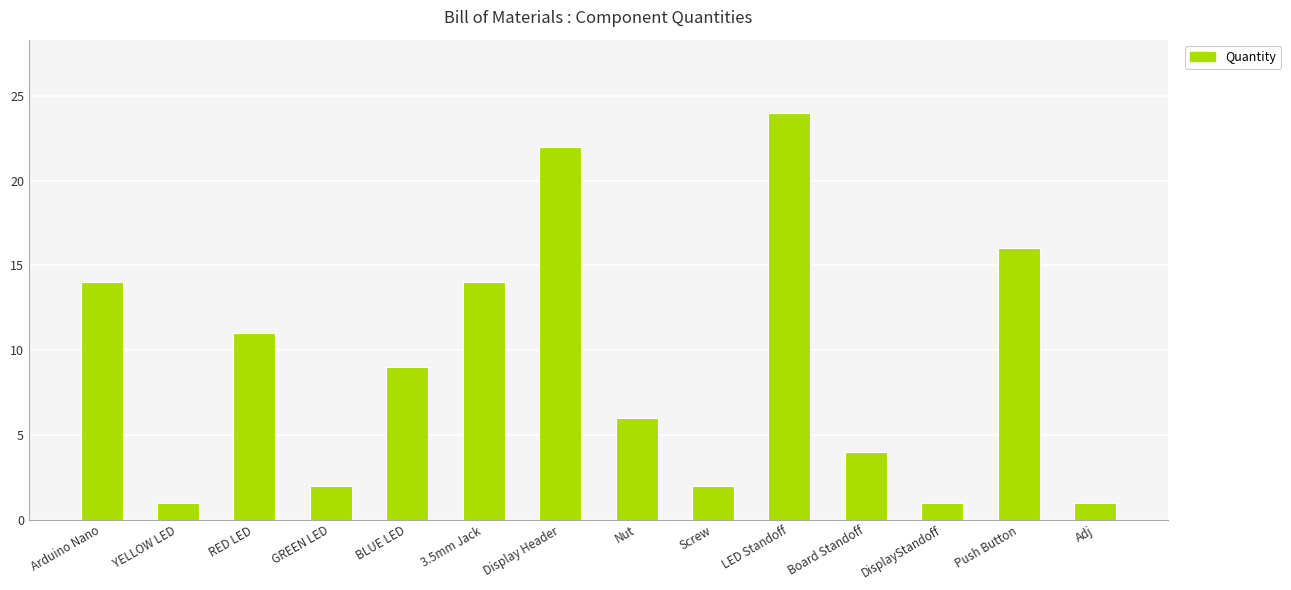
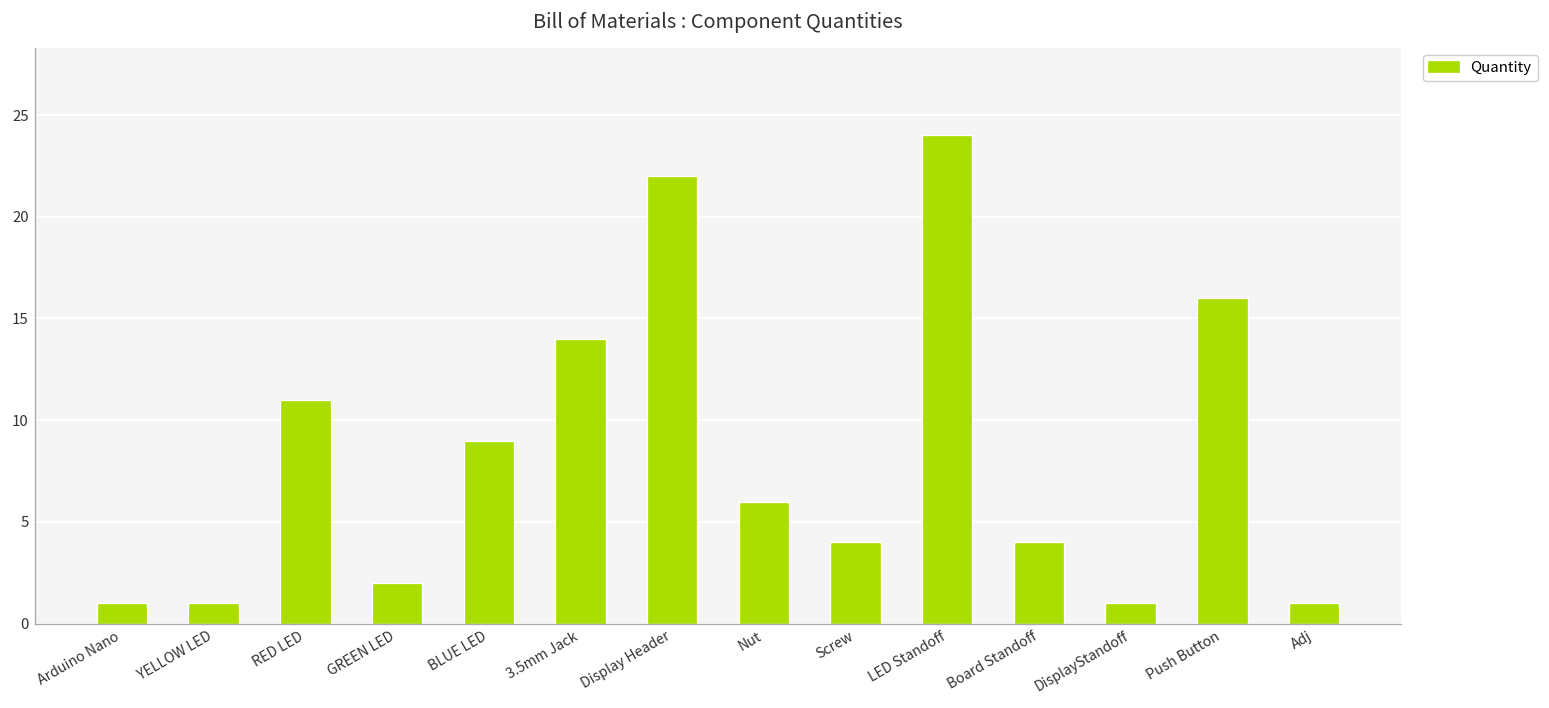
Arduino Nano: 14 -> 1
Screw: 2 -> 4
